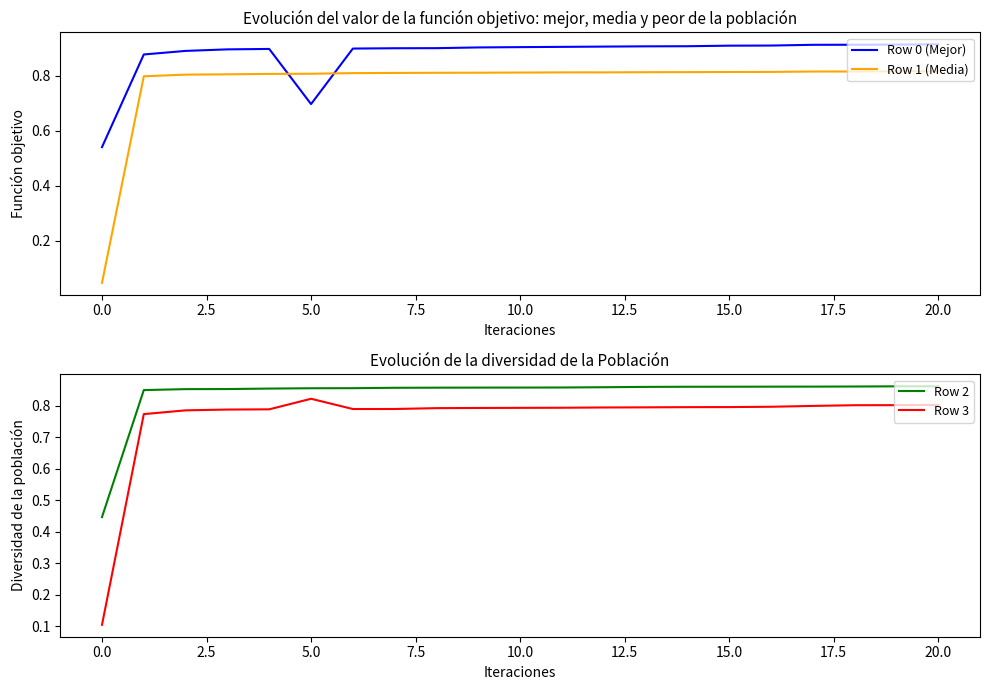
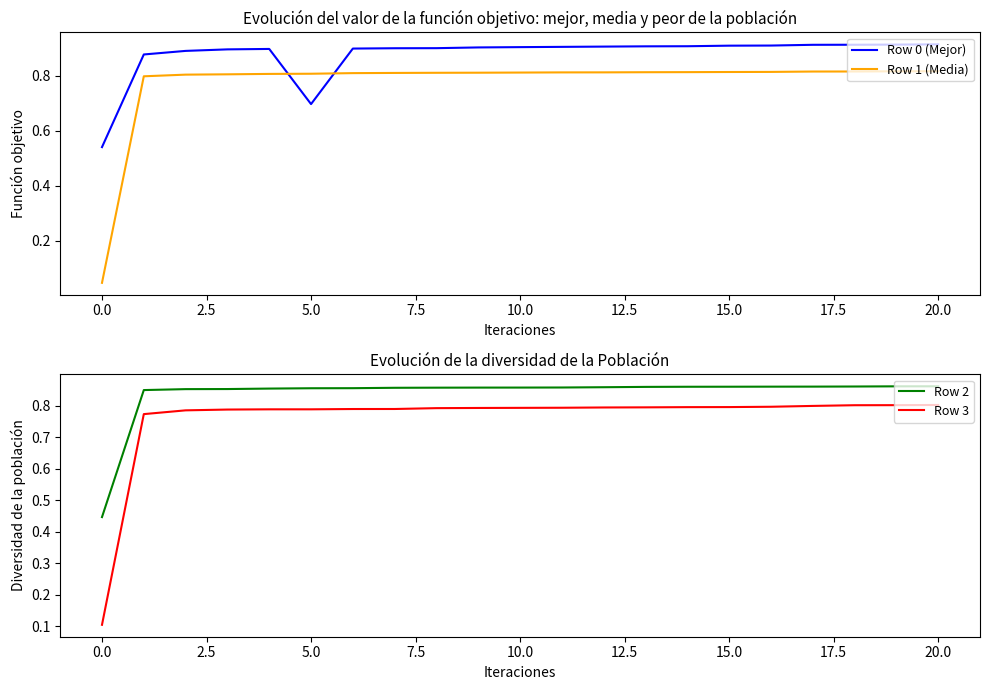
Evolución de la diversidad de la Población, Row 3, 5.0: 0.82 -> 0.79
